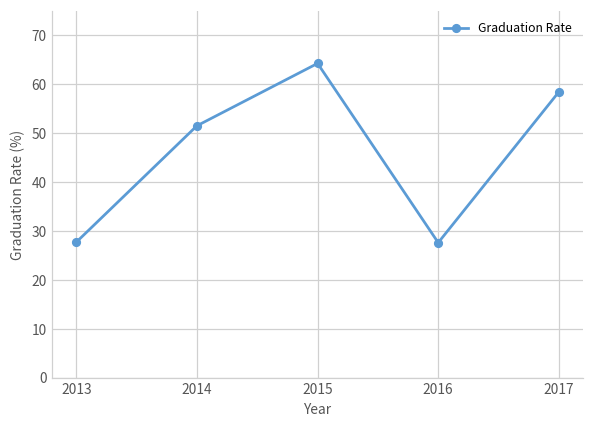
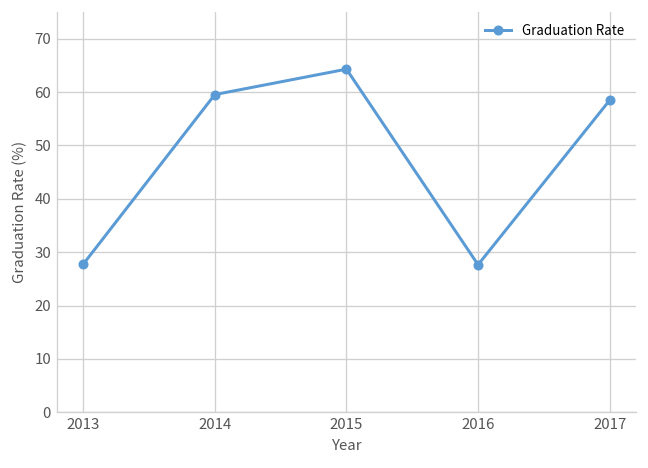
2014: 52 -> 60
